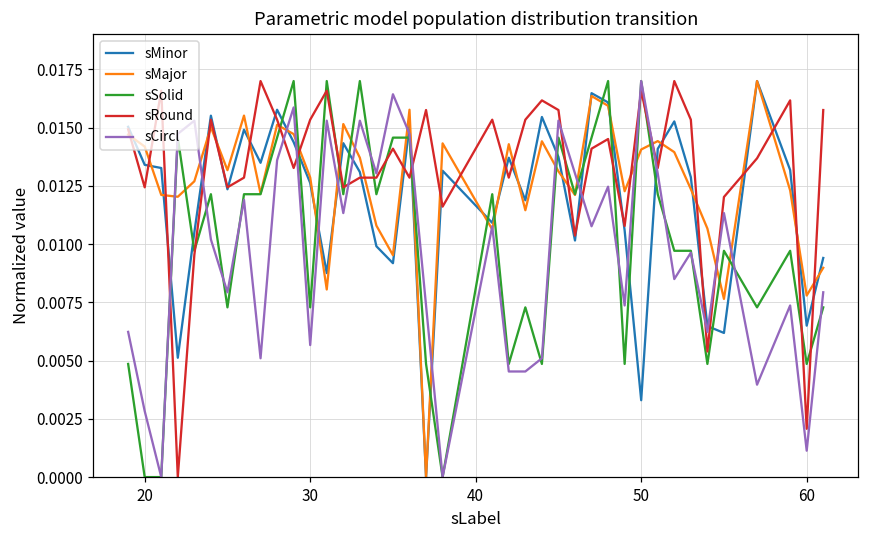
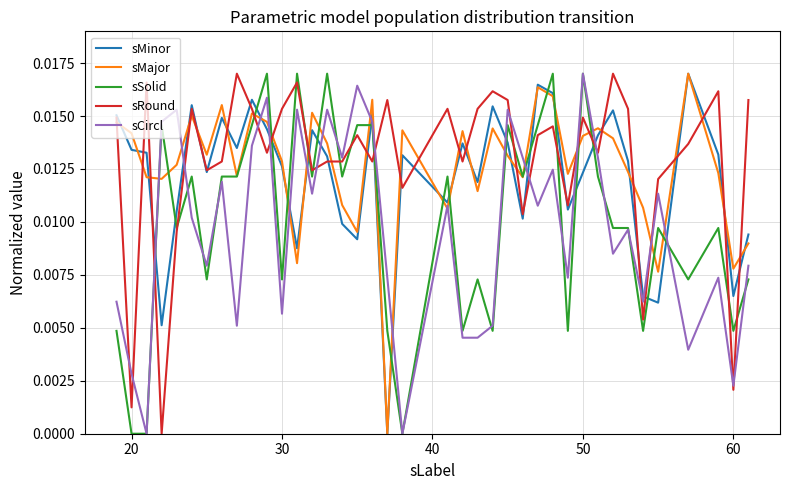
sRound, 20: 0.0124 -> 0.0012
sMinor, 50: 0.0033 -> 0.0123
sRound, 50: 0.0166 -> 0.0149
sCircl, 60: 0.0011 -> 0.0023
